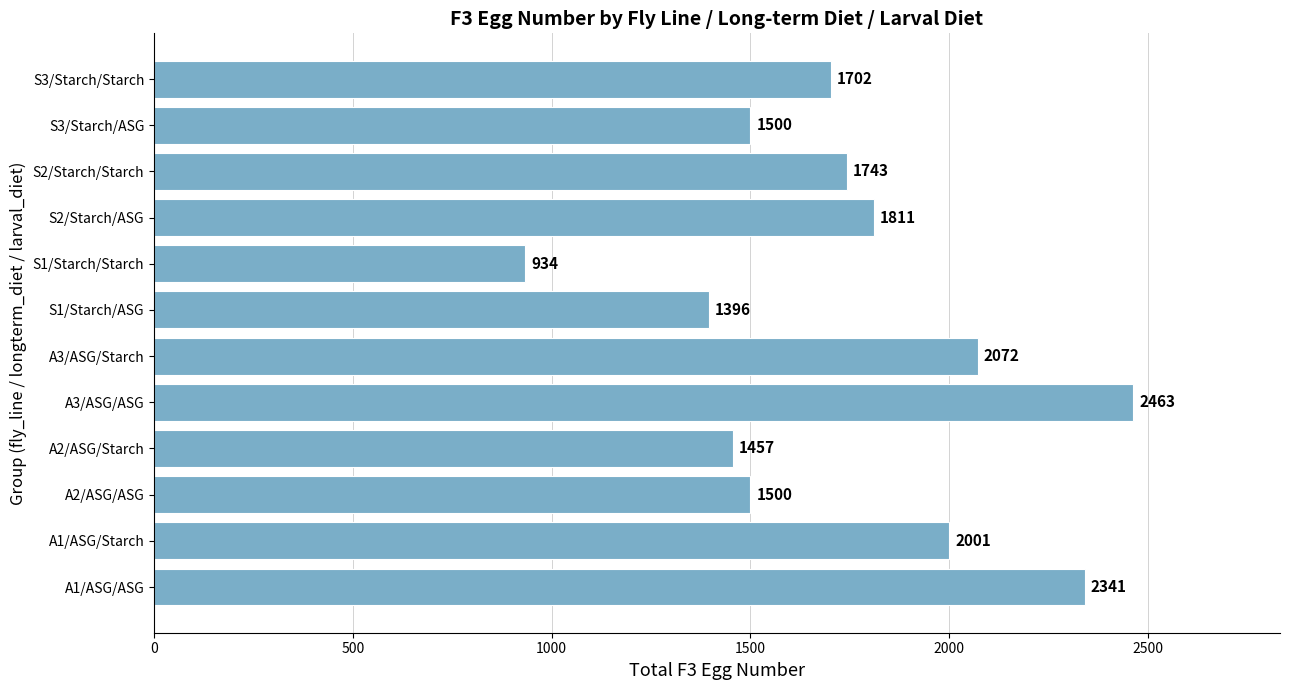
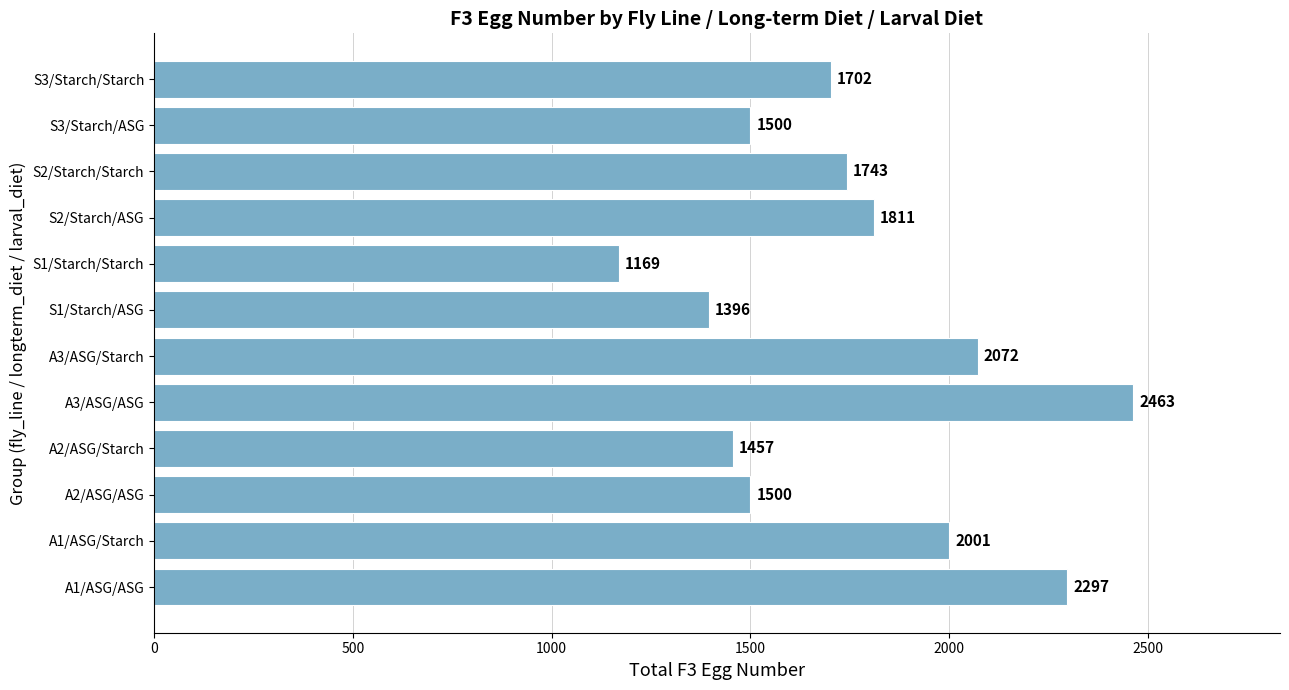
S1/Starch/Starch: 934 -> 1169
A1/ASG/ASG: 2341 -> 2297
